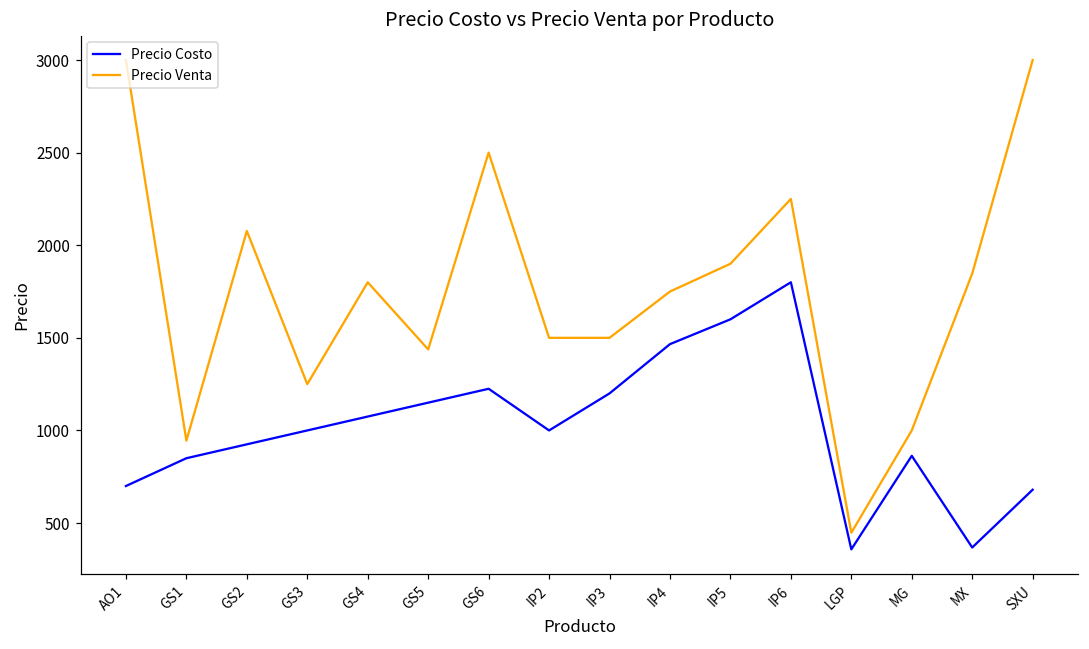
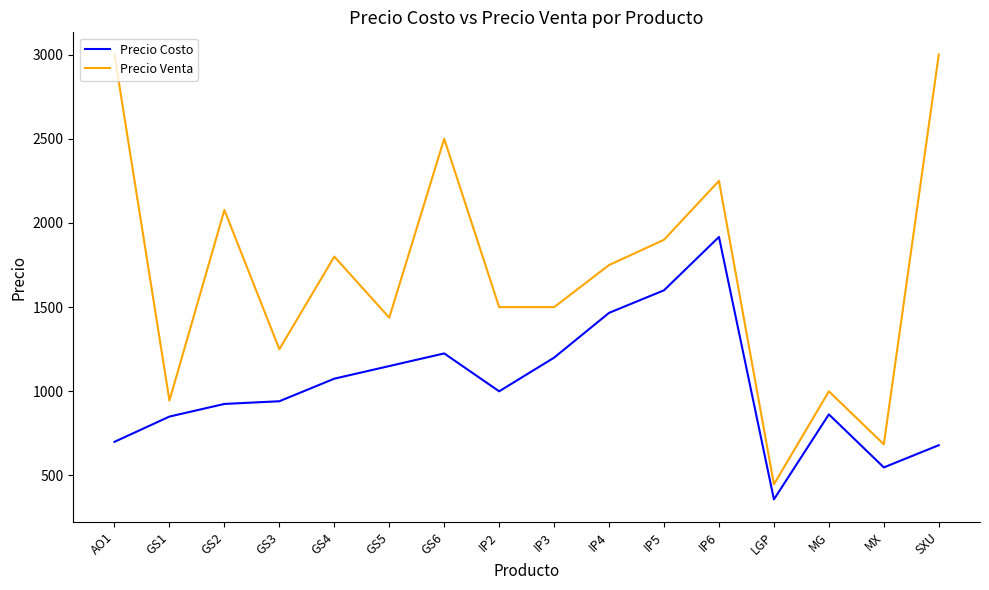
Precio Costo, GS3: 1000 -> 940
Precio Costo, IP6: 1800 -> 1920
Precio Costo, MX: 370 -> 550
Precio Venta, MX: 1850 -> 690
